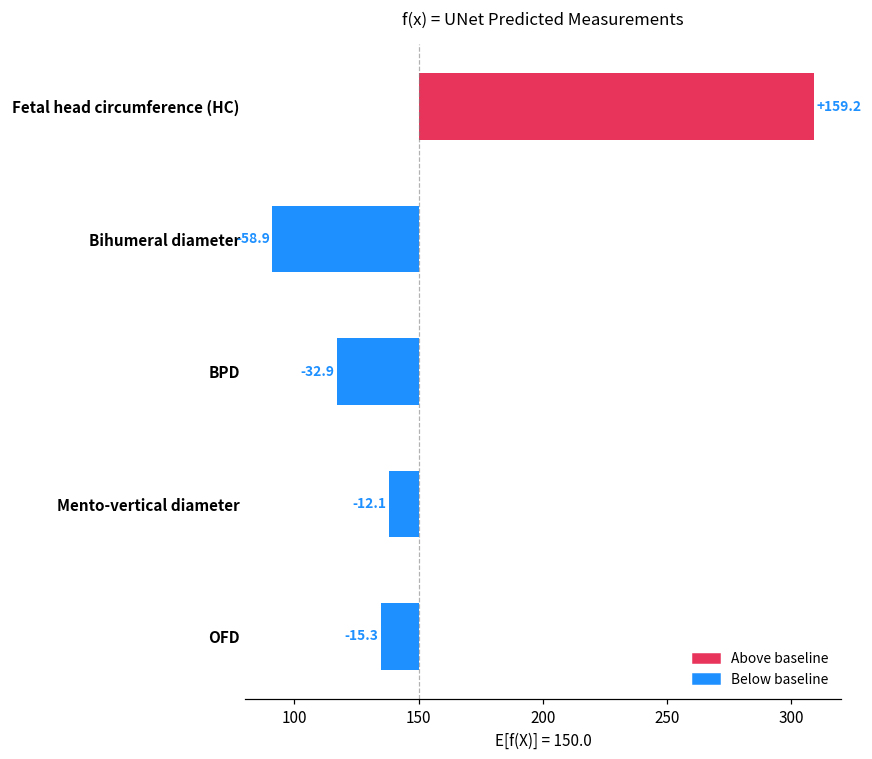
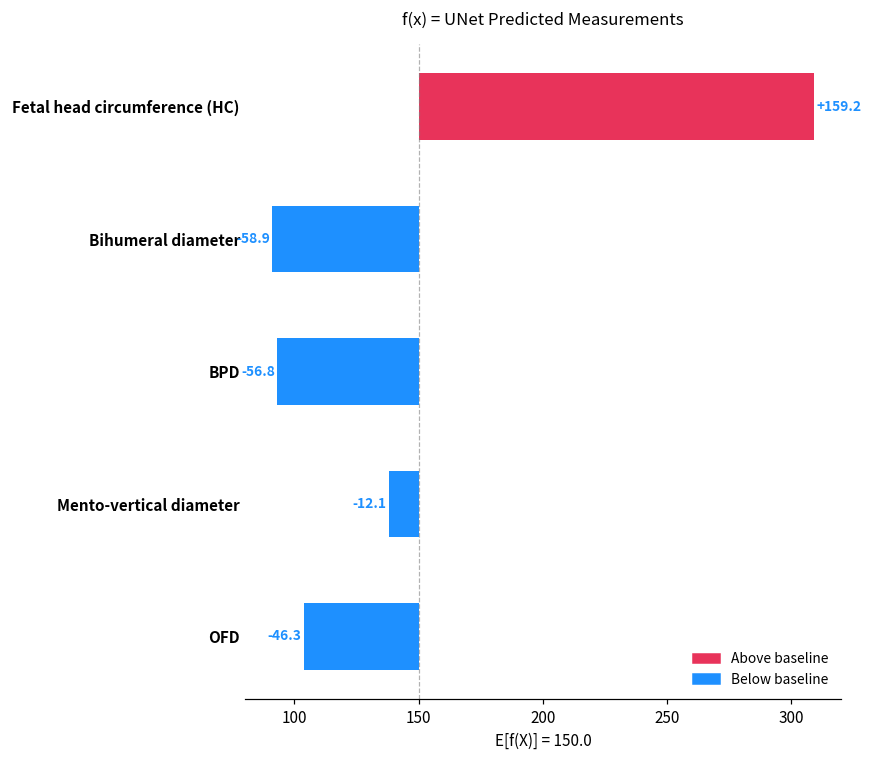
BPD: -32.9 -> -56.8
OFD: -15.3 -> -46.3
